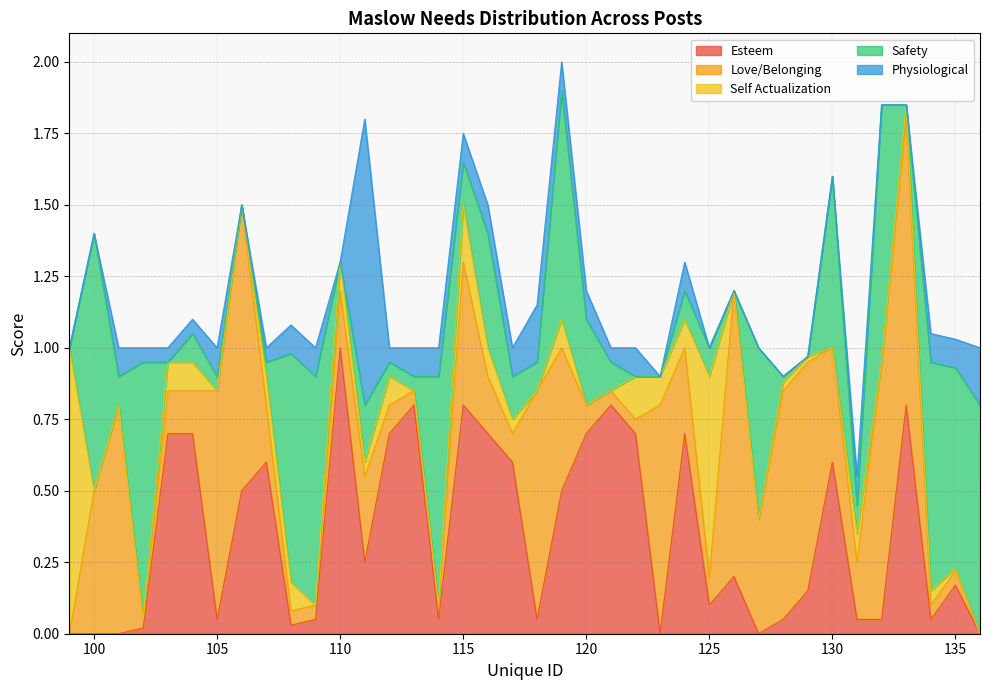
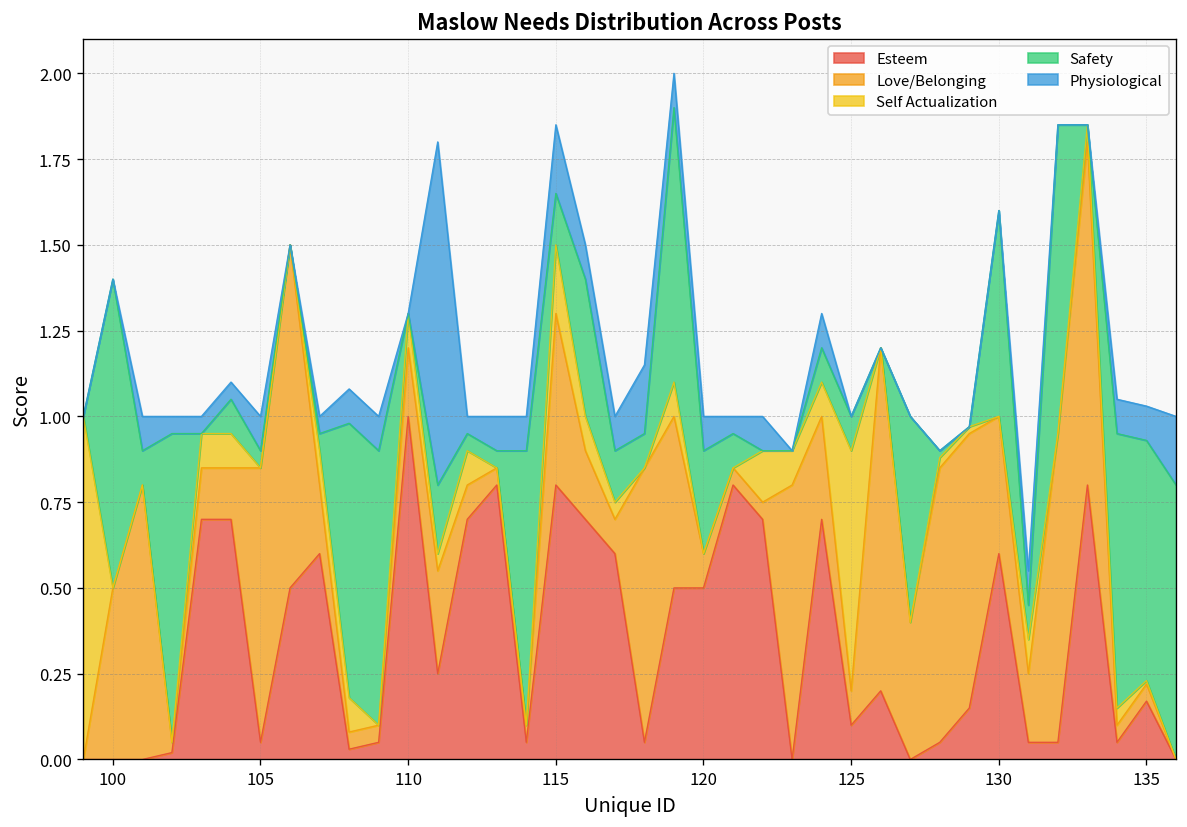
Physiological, 115: 0.1 -> 0.2
Esteem, 120: 0.7 -> 0.5
